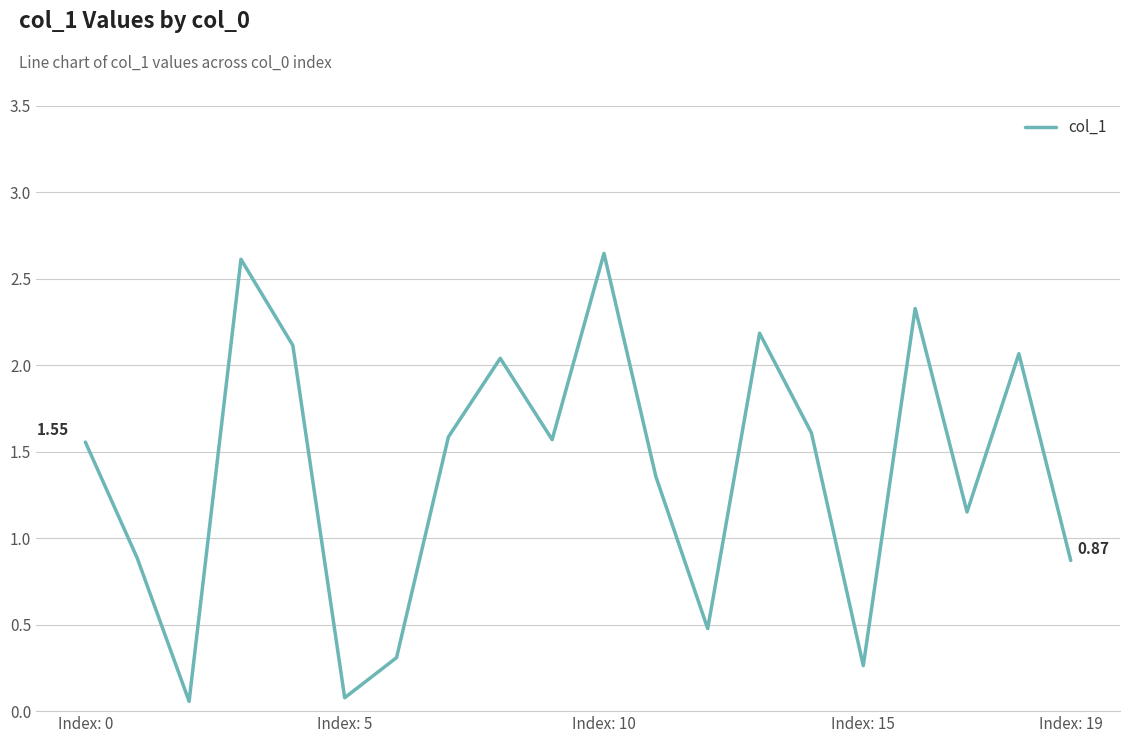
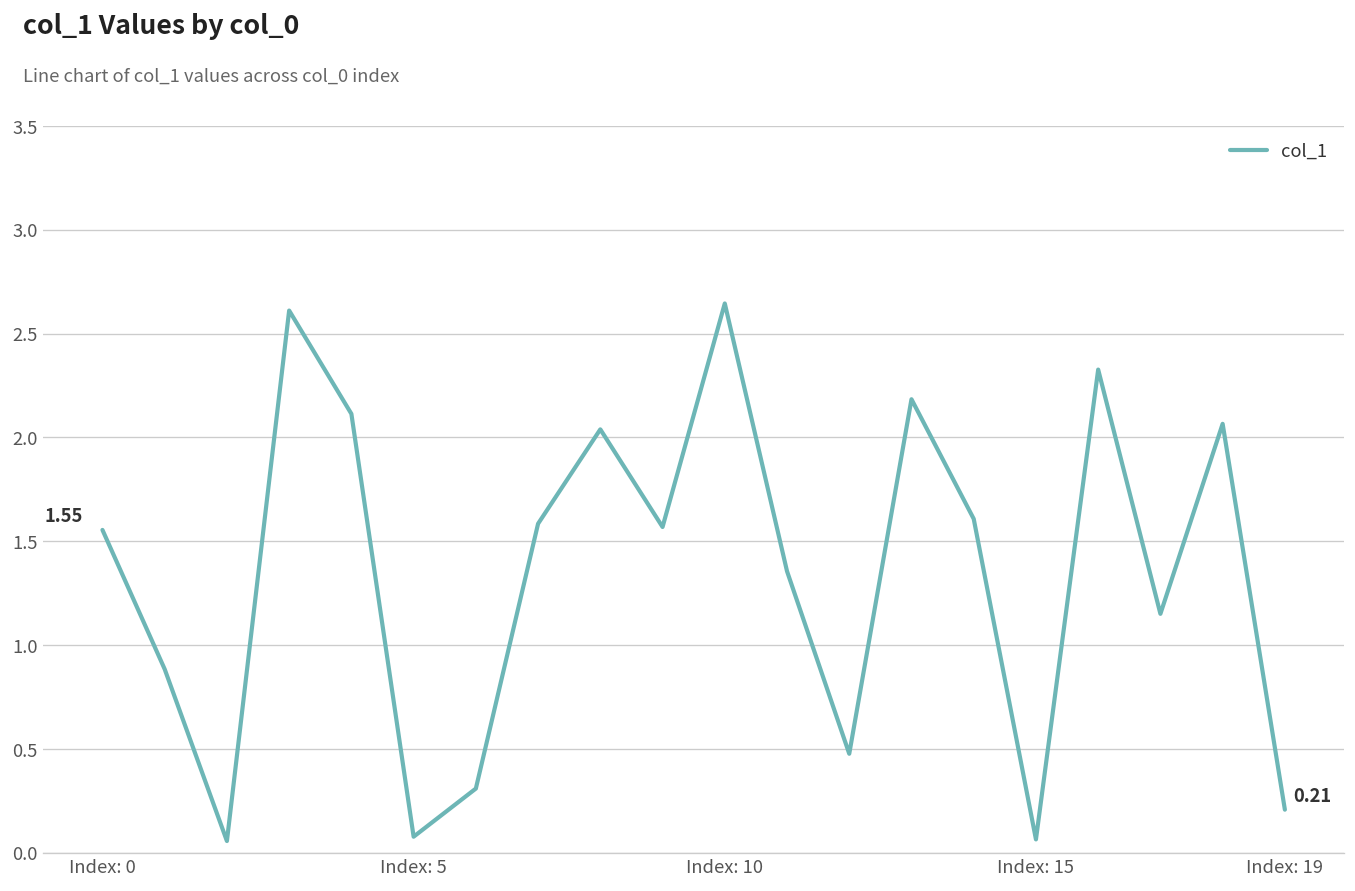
Index: 15: 0.26 -> 0.06
Index: 19: 0.87 -> 0.21
